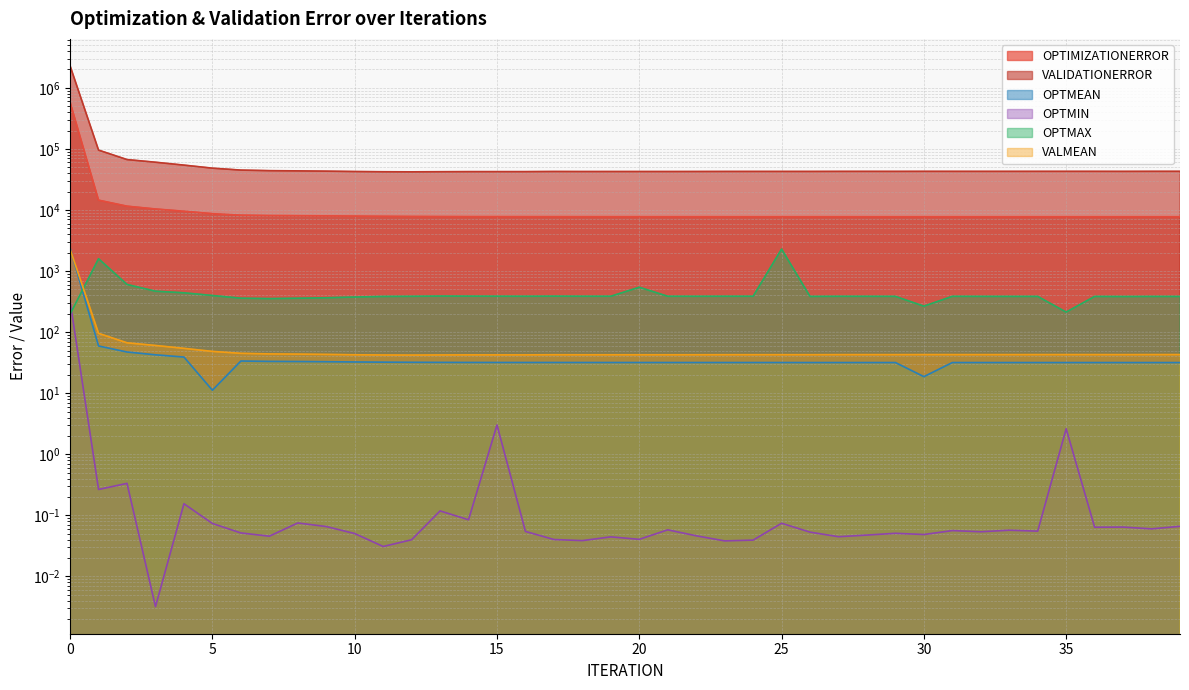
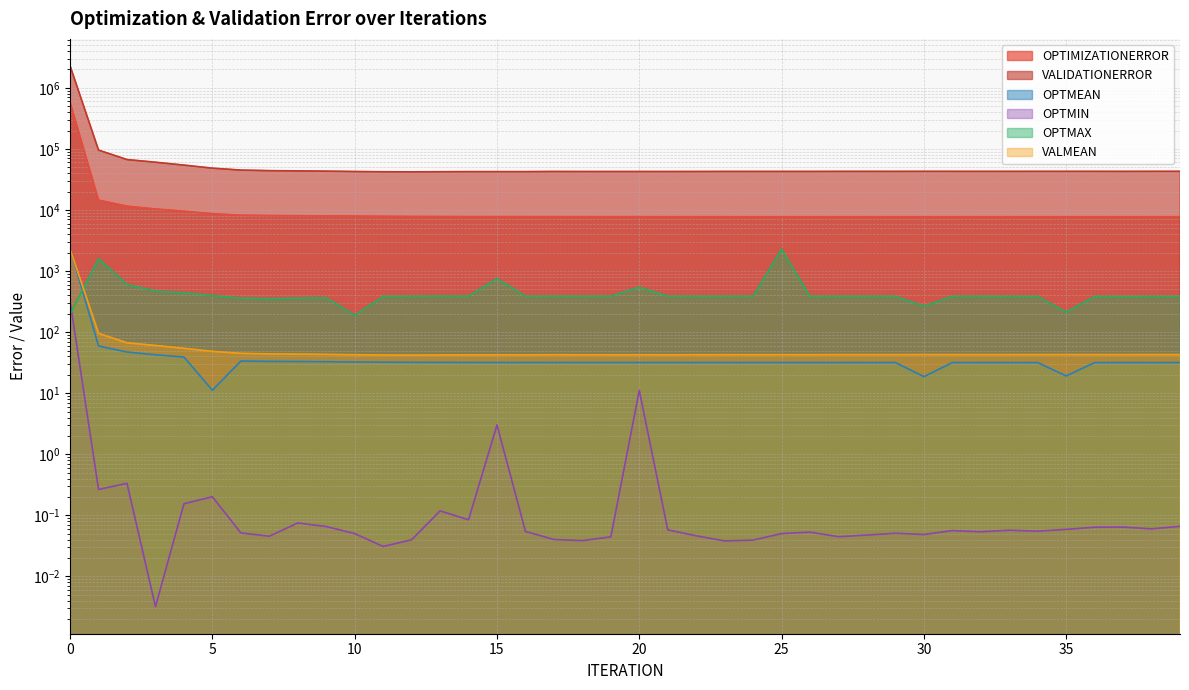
OPTMIN, 5: 0.07 -> 0.20
OPTMAX, 10: 400 -> 190
OPTMAX, 15: 400 -> 800
OPTMIN, 20: 0.04 -> 11
OPTMIN, 25: 0.07 -> 0.05
OPTMEAN, 35: 30 -> 19
OPTMIN, 35: 2.6 -> 0.06
